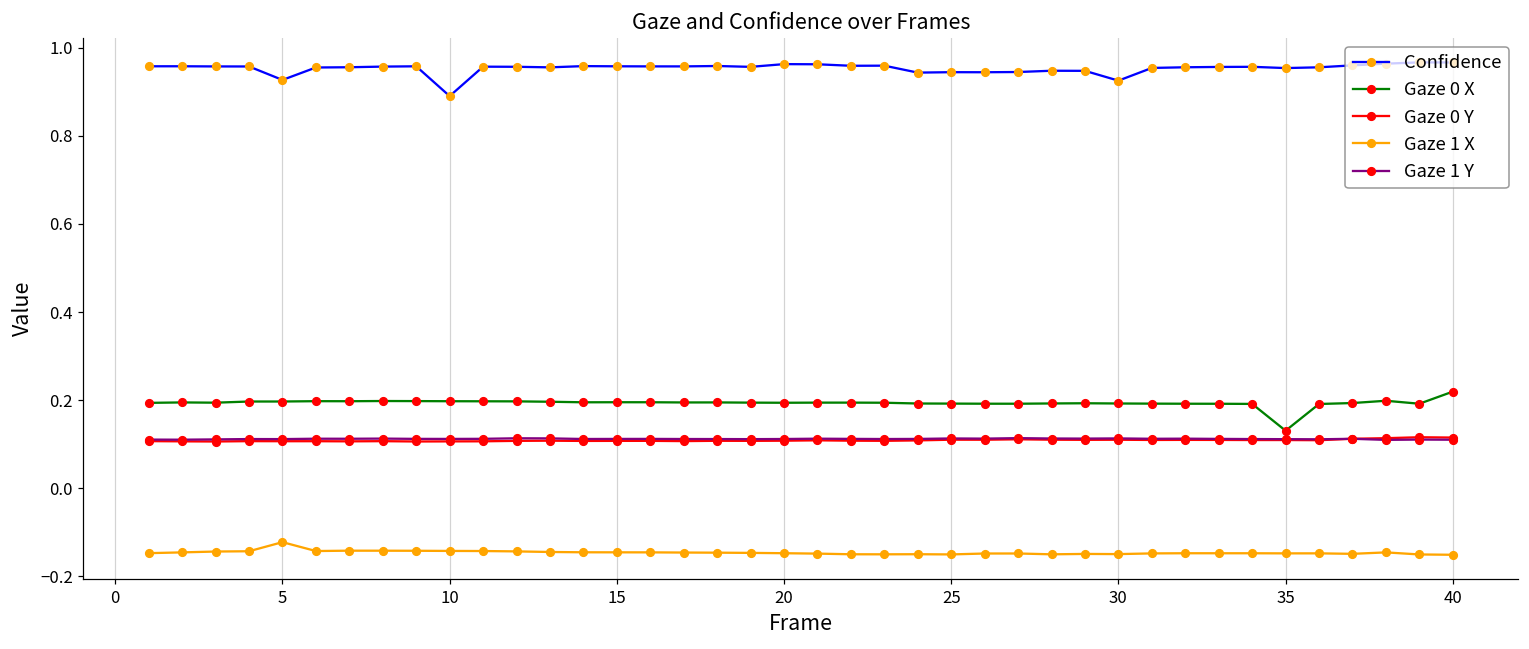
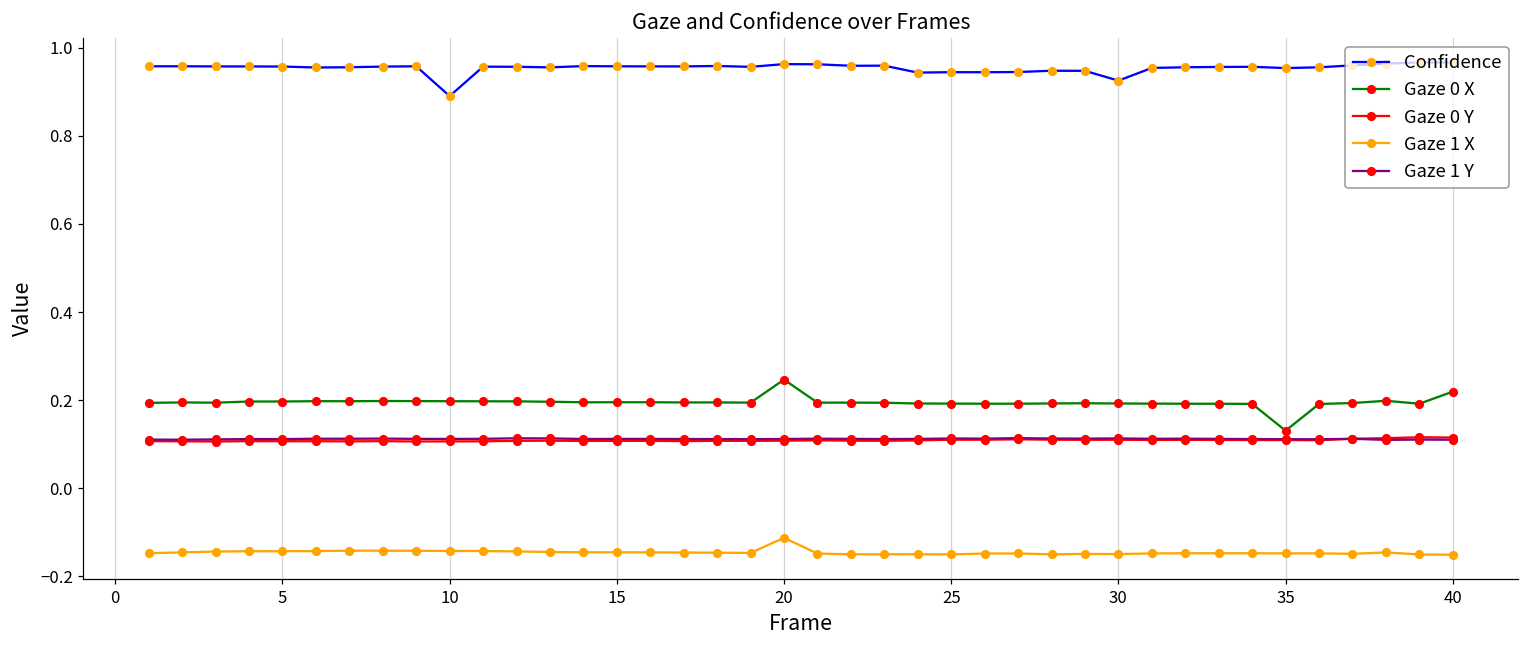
Confidence, 5: 0.93 -> 0.96
Gaze 1 X, 5: -0.12 -> -0.14
Gaze 0 X, 20: 0.19 -> 0.25
Gaze 1 X, 20: -0.15 -> -0.11
